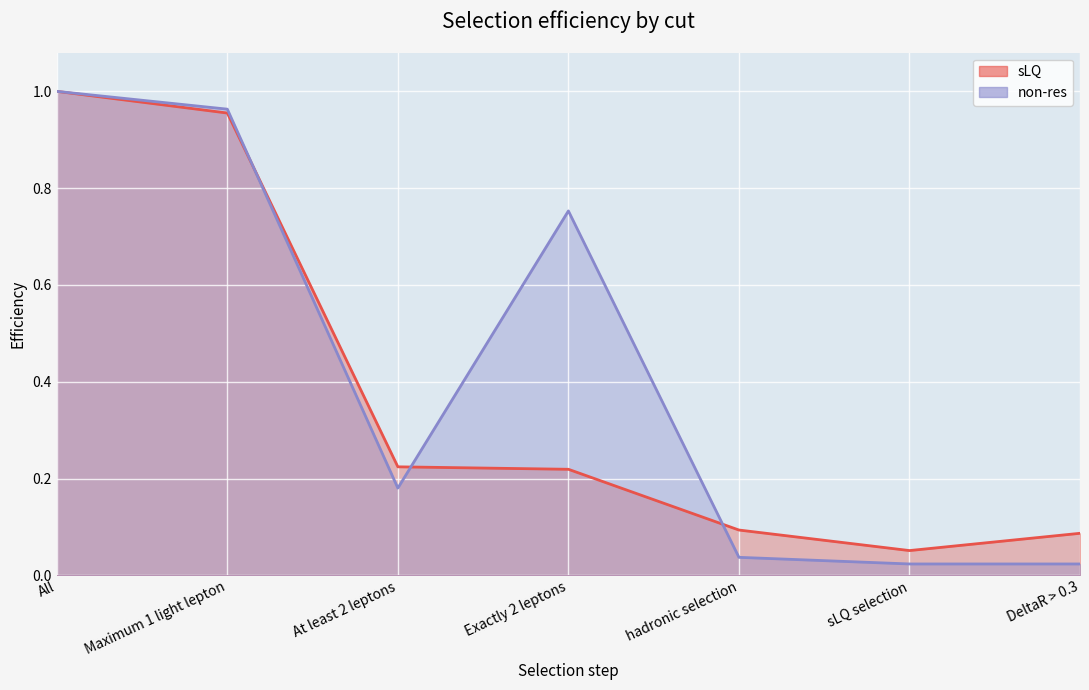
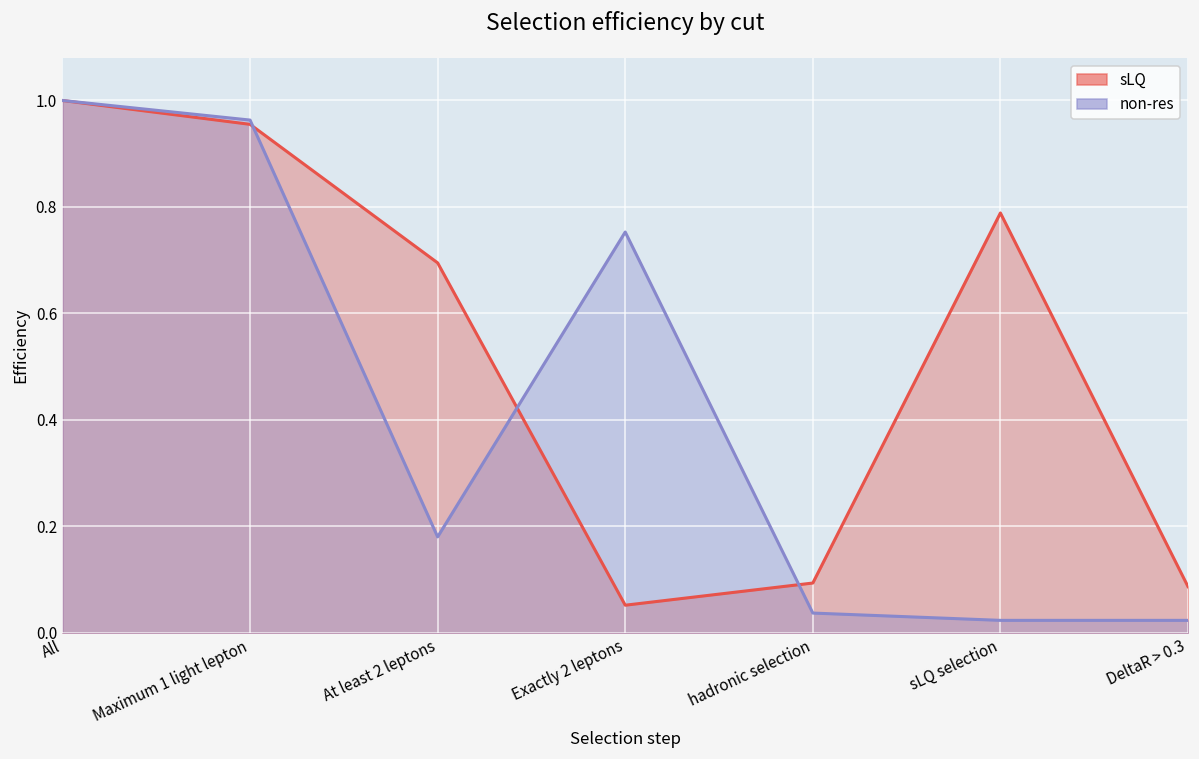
sLQ, At least 2 leptons: 0.22 -> 0.70
sLQ, Exactly 2 leptons: 0.22 -> 0.05
sLQ, sLQ selection: 0.05 -> 0.79
